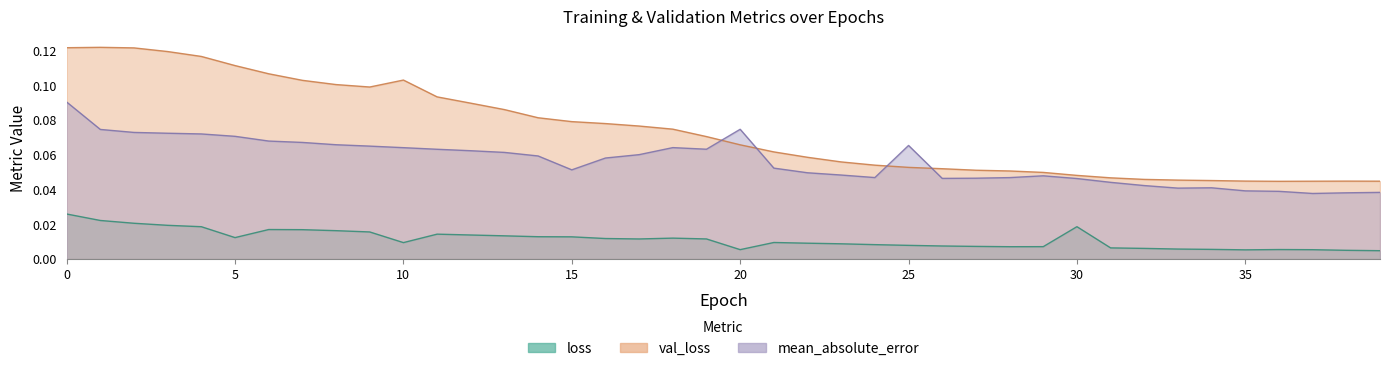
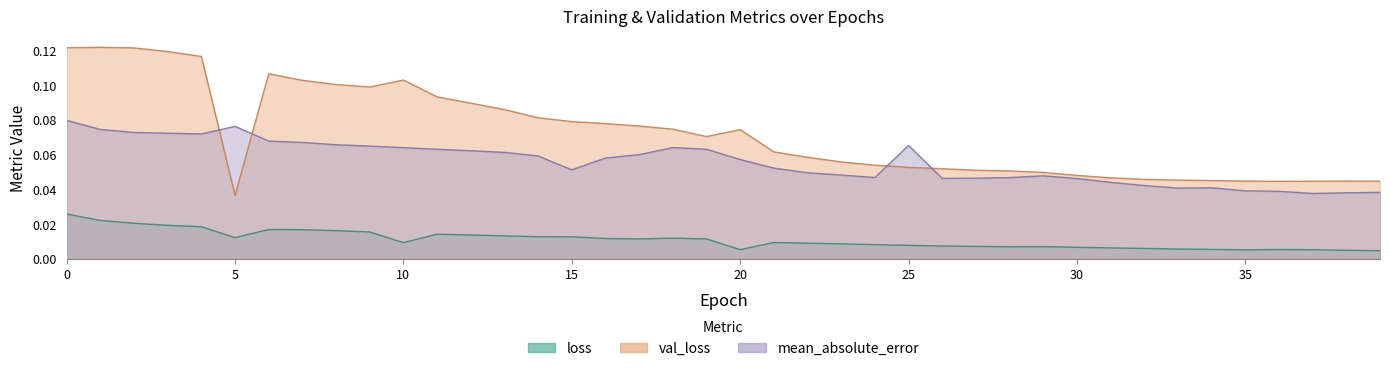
mean_absolute_error, 0: 0.091 -> 0.080
val_loss, 5: 0.112 -> 0.037
mean_absolute_error, 5: 0.071 -> 0.077
val_loss, 20: 0.066 -> 0.075
mean_absolute_error, 20: 0.075 -> 0.057
loss, 30: 0.019 -> 0.007
